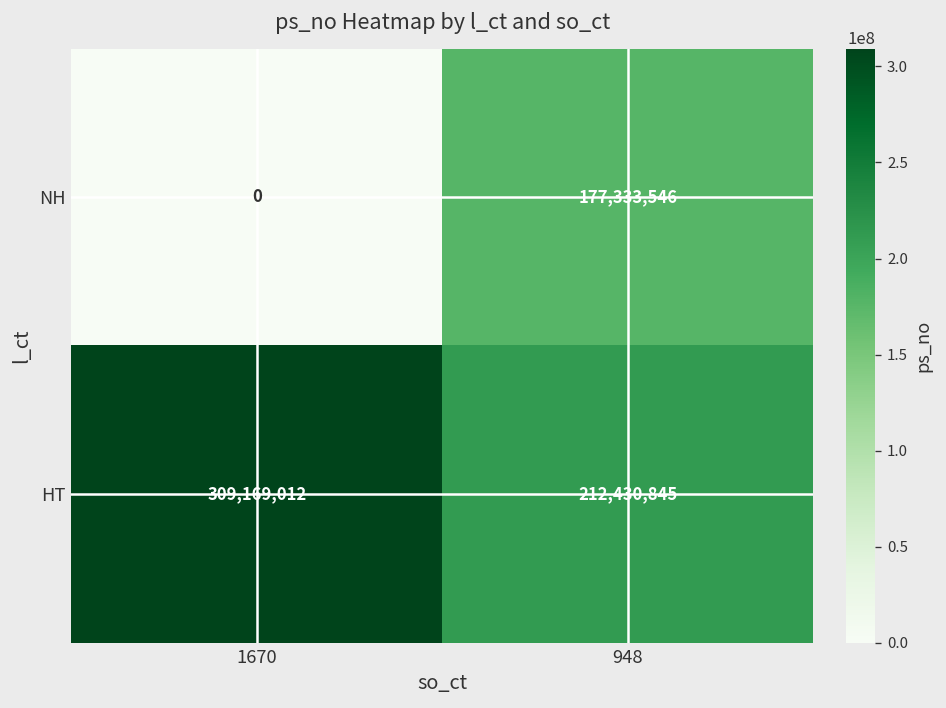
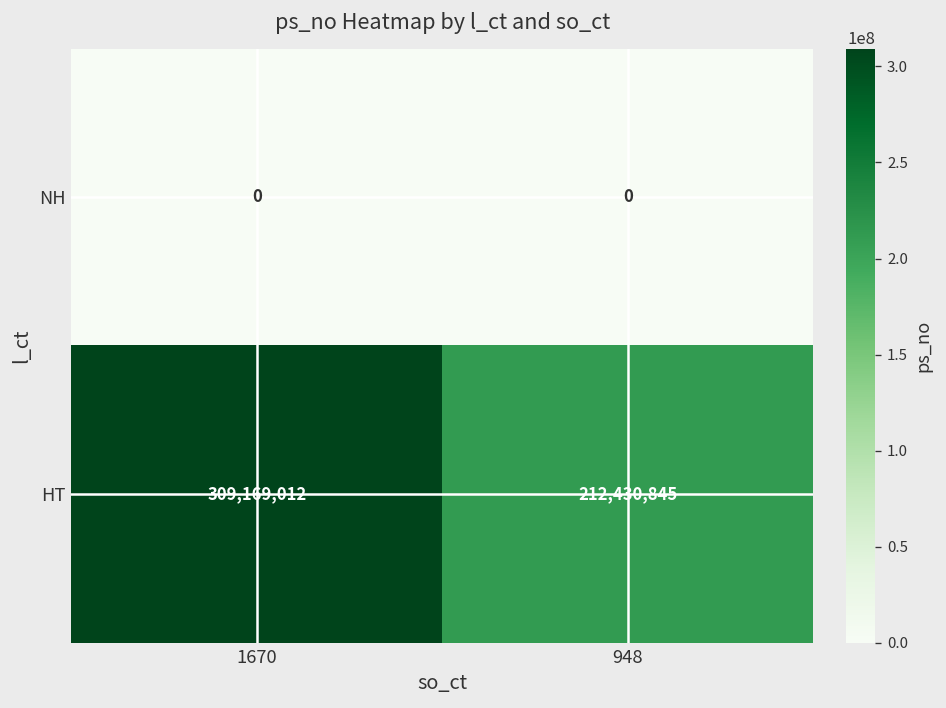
NH, 948: 177,333,546 -> 0
